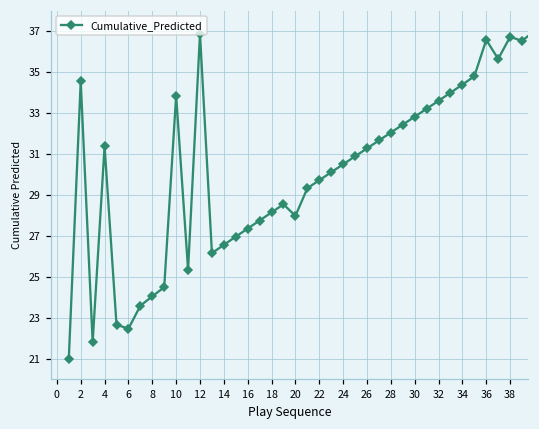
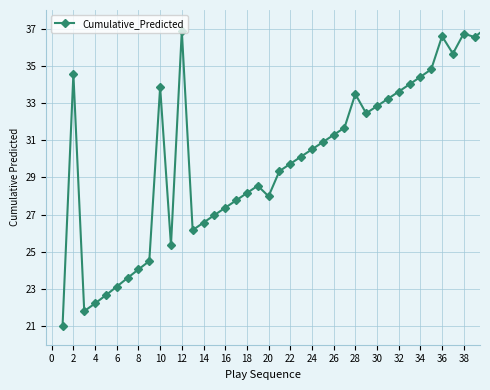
4: 31.4 -> 22.2
6: 22.5 -> 23.1
28: 32.1 -> 33.5
